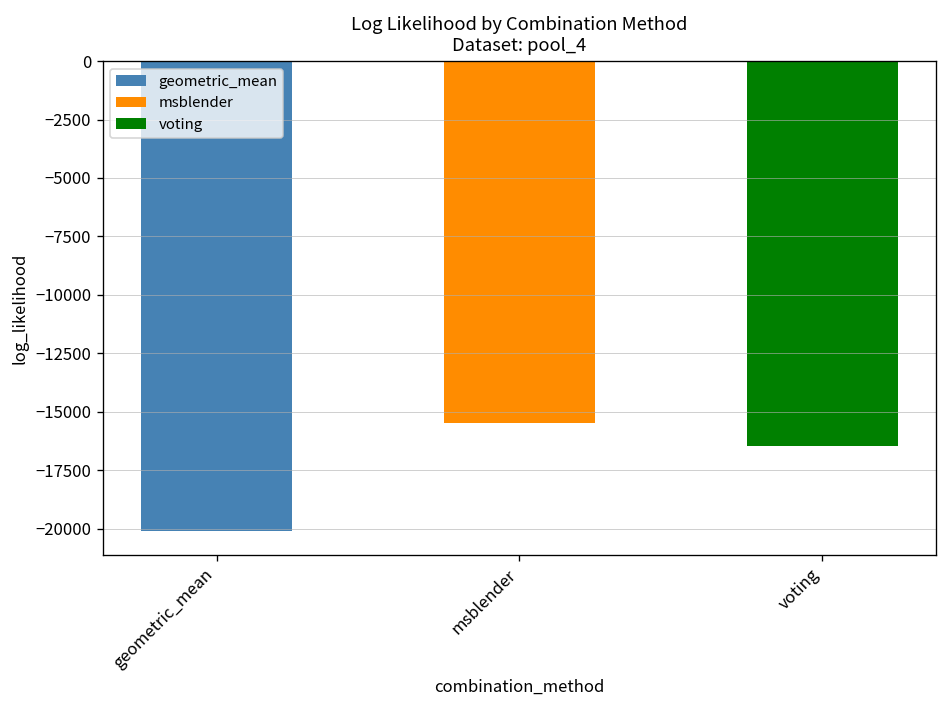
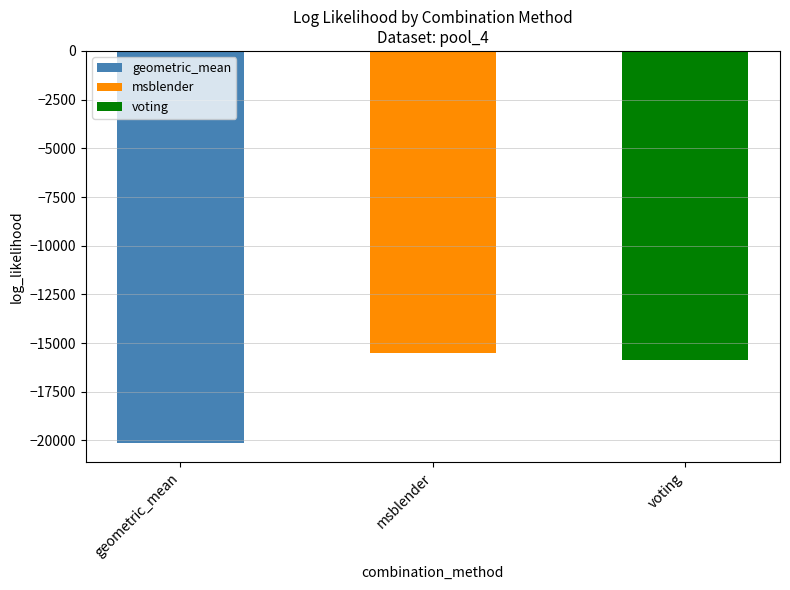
voting: -16500 -> -15900
